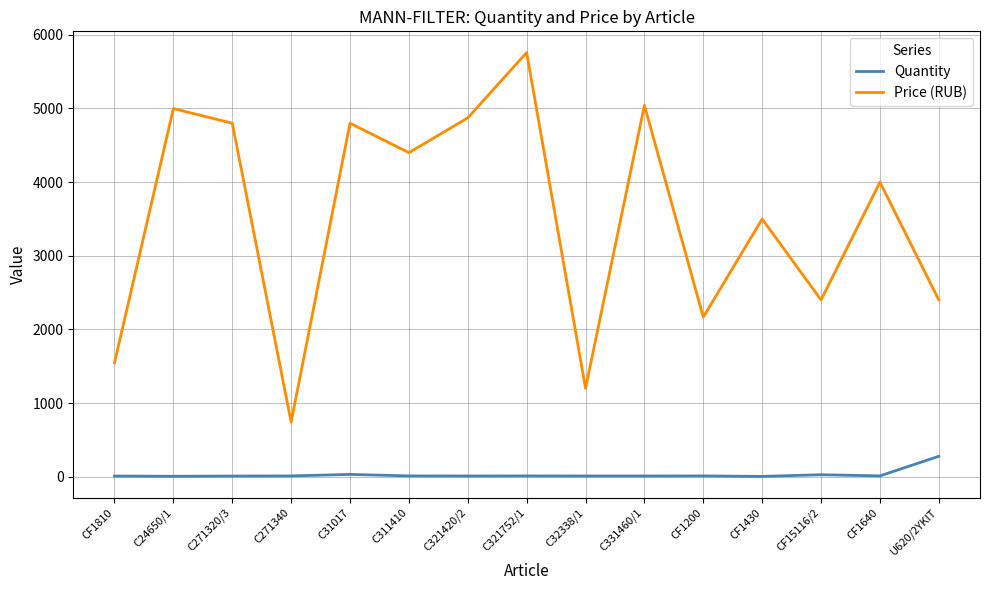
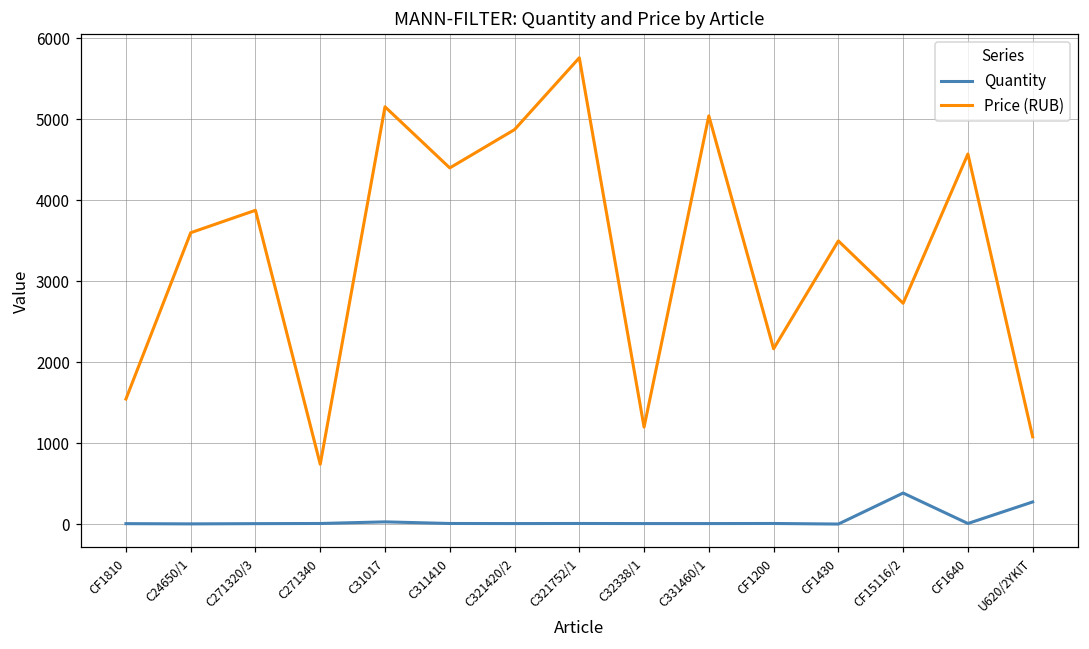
Price (RUB), C24650/1: 5000 -> 3600
Price (RUB), C271320/3: 4800 -> 3900
Price (RUB), C31017: 4800 -> 5200
Quantity, CF15116/2: 0 -> 400
Price (RUB), CF15116/2: 2400 -> 2700
Price (RUB), CF1640: 4000 -> 4600
Price (RUB), U620/2YKIT: 2400 -> 1100
